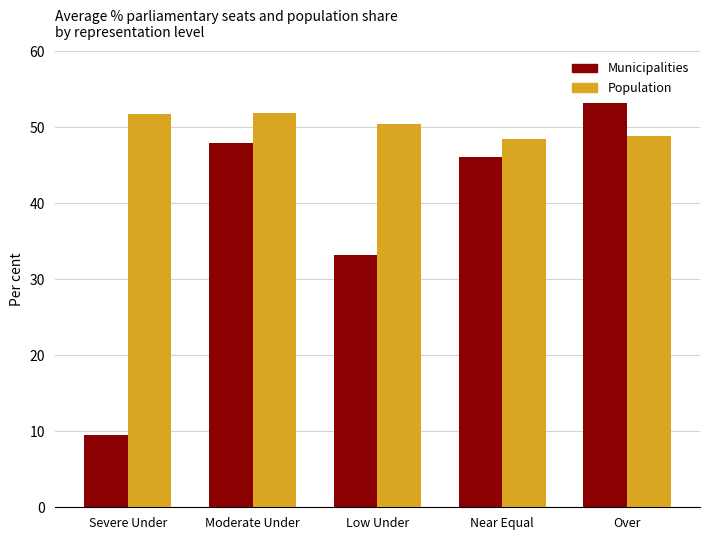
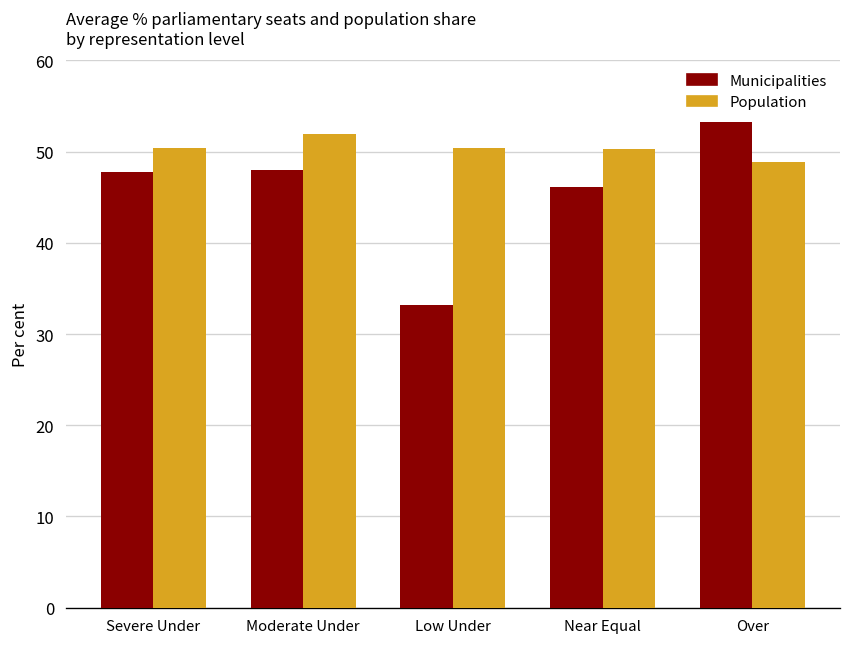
Municipalities, Severe Under: 10 -> 48
Population, Severe Under: 52 -> 50
Population, Near Equal: 48 -> 50
